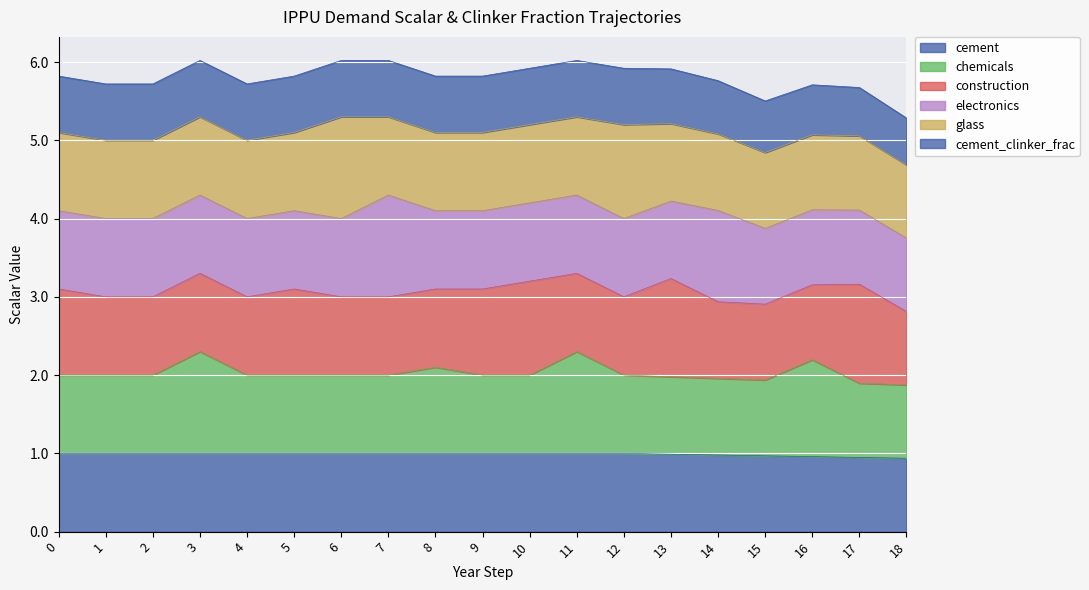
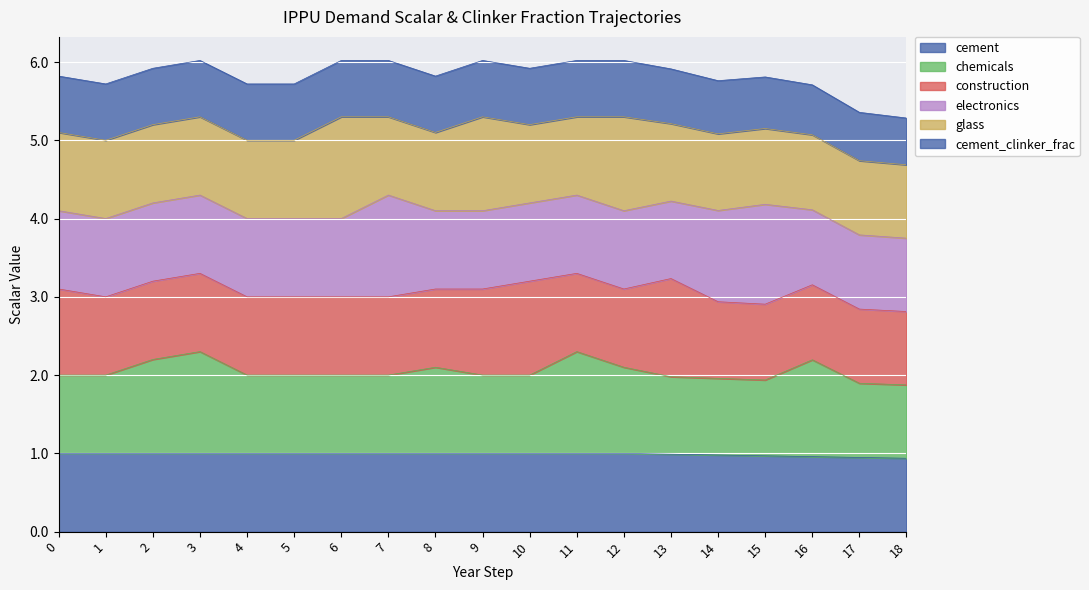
chemicals, 2: 1.0 -> 1.2
construction, 5: 1.1 -> 1.0
glass, 9: 1.0 -> 1.2
chemicals, 12: 1.0 -> 1.1
electronics, 15: 1.0 -> 1.3
construction, 17: 1.3 -> 0.9
